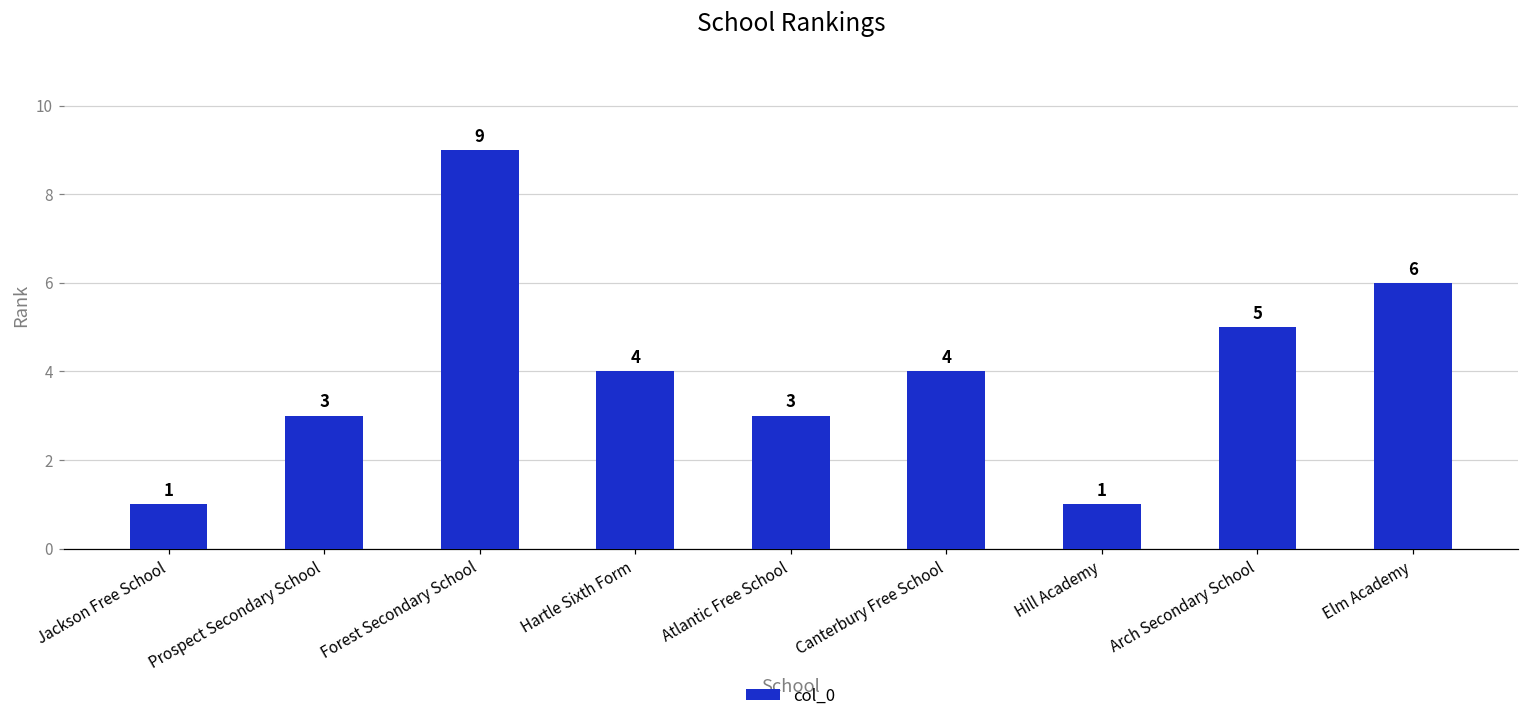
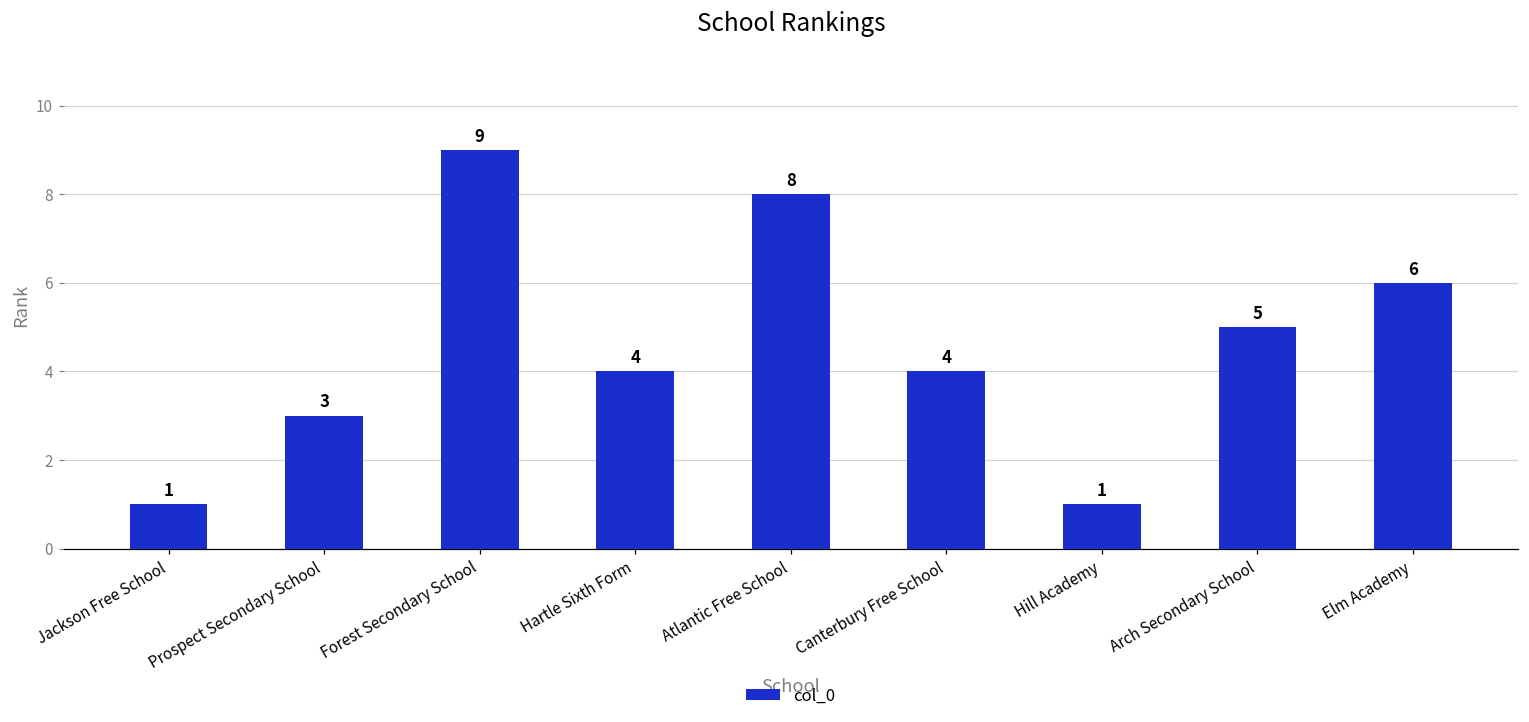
Atlantic Free School: 3 -> 8
